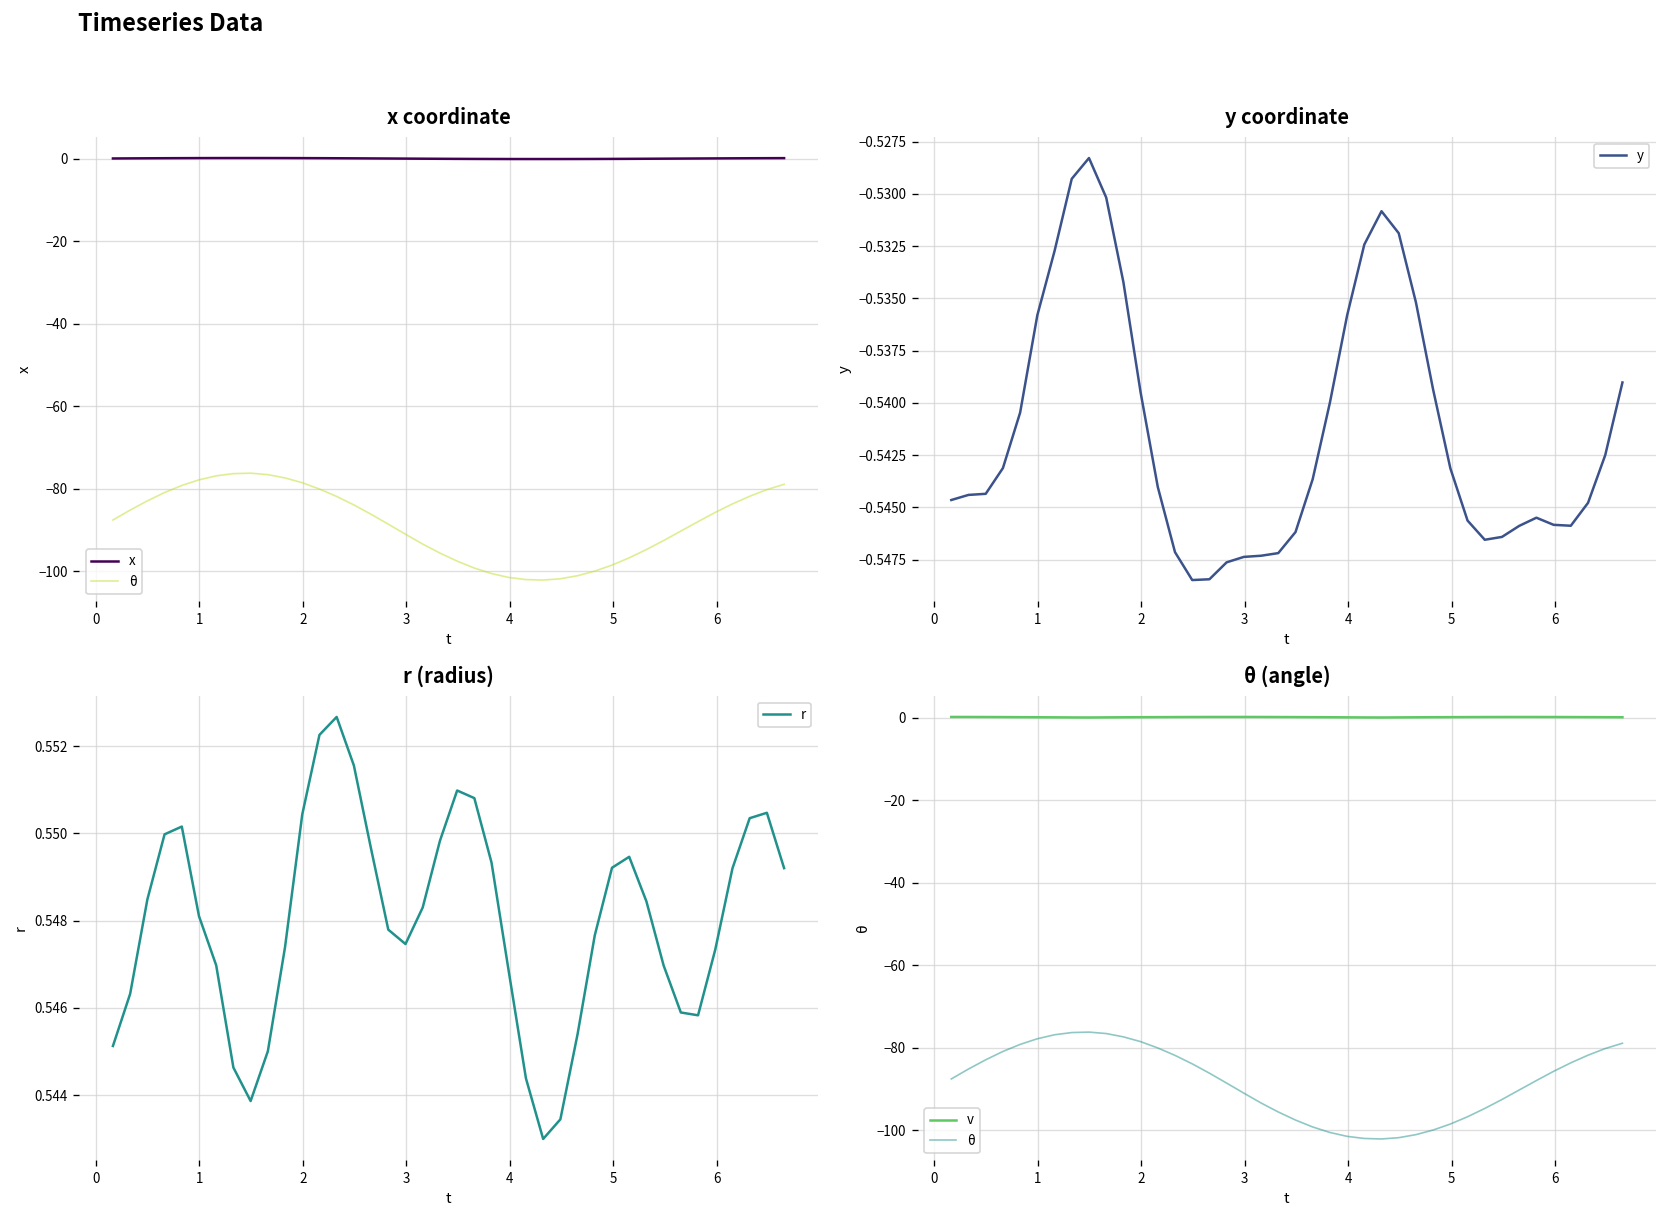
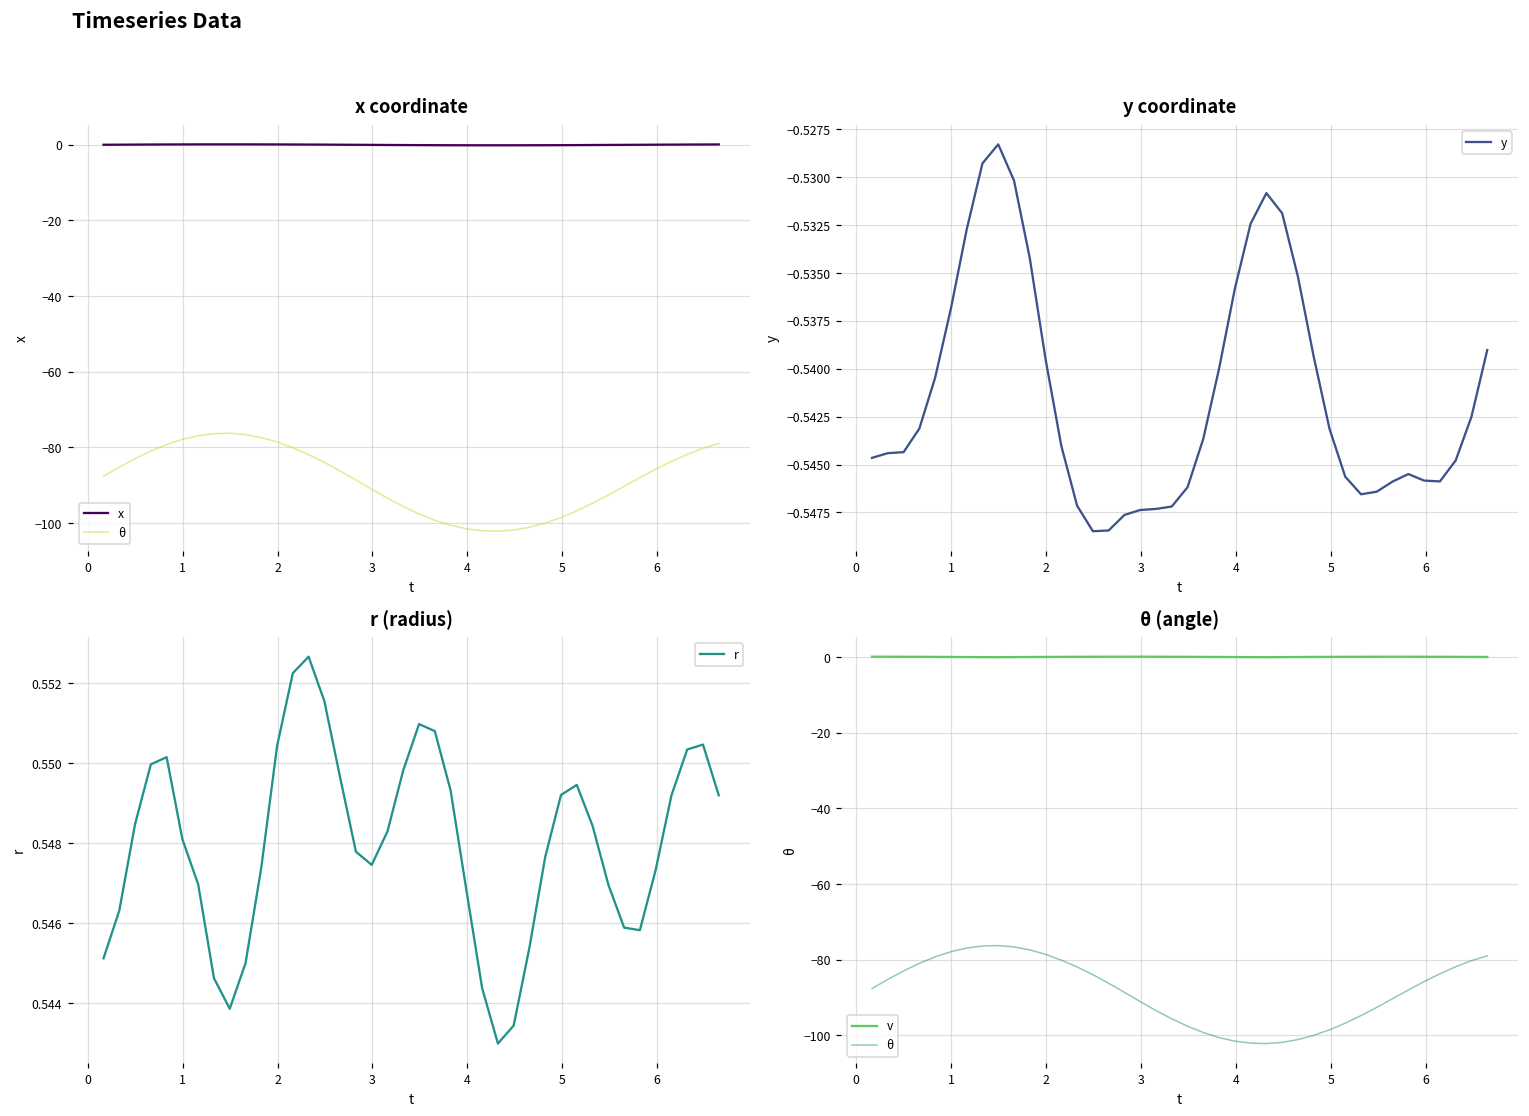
y coordinate, 1: -0.5358 -> -0.5369
